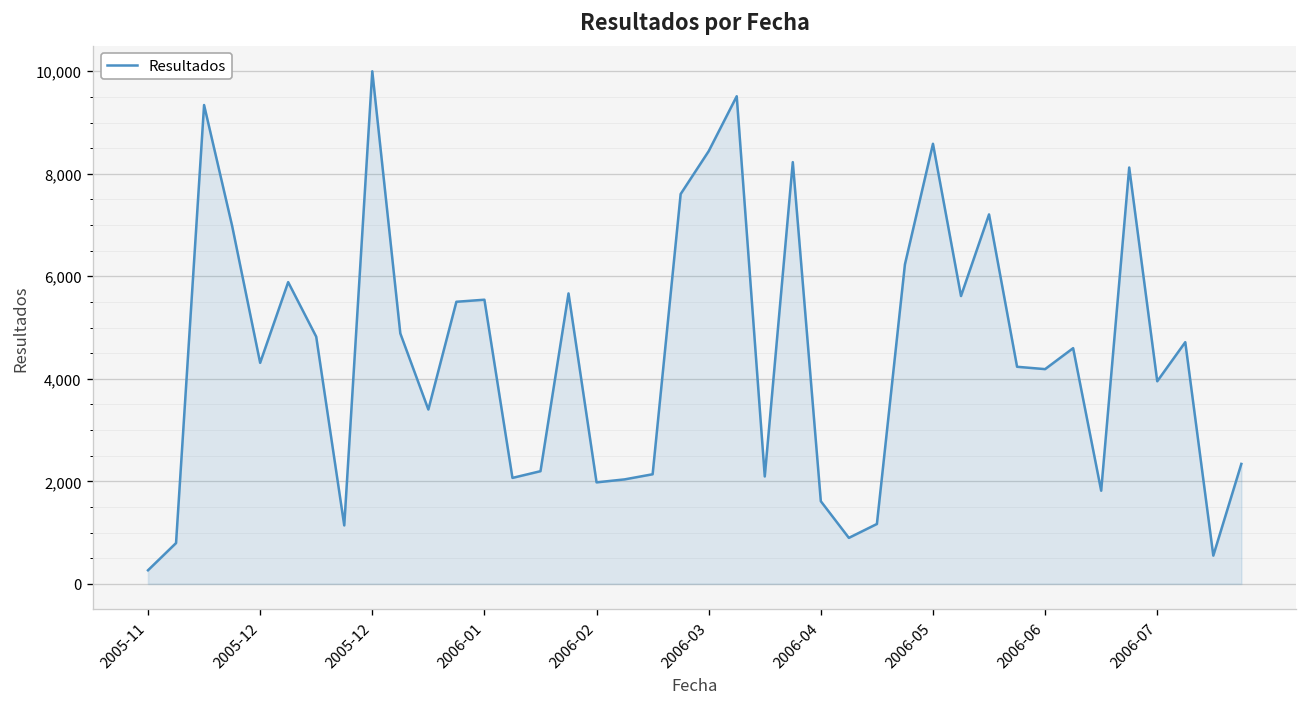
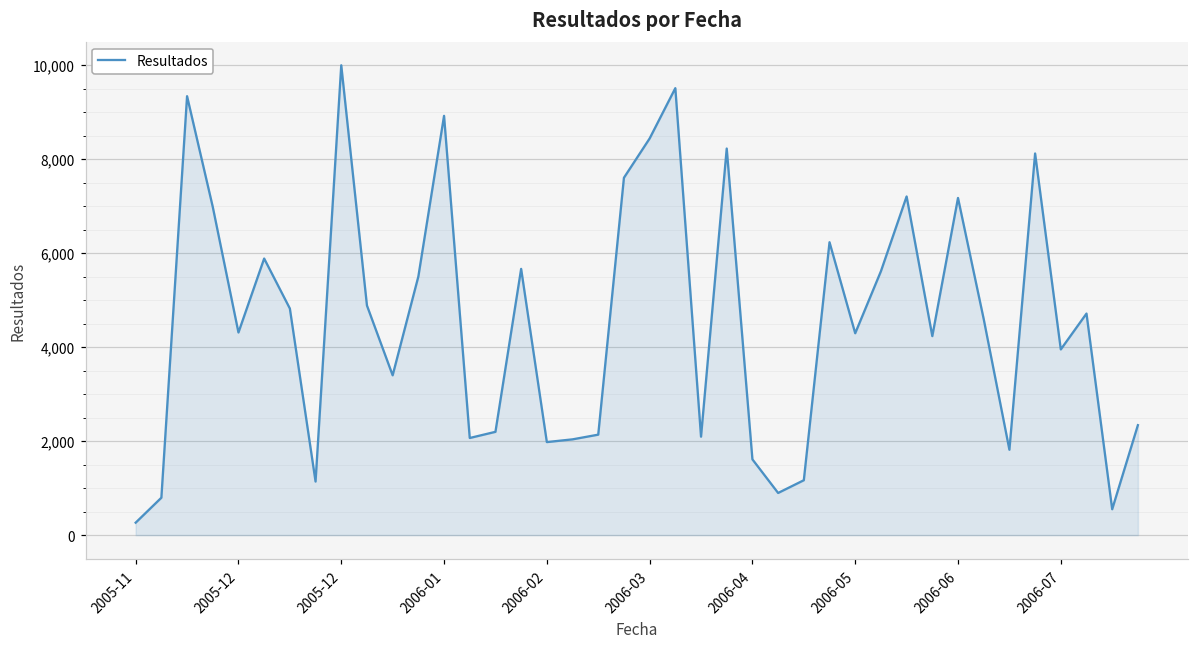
2006-01: 5,500 -> 8,900
2006-05: 8,600 -> 4,300
2006-06: 4,200 -> 7,200
